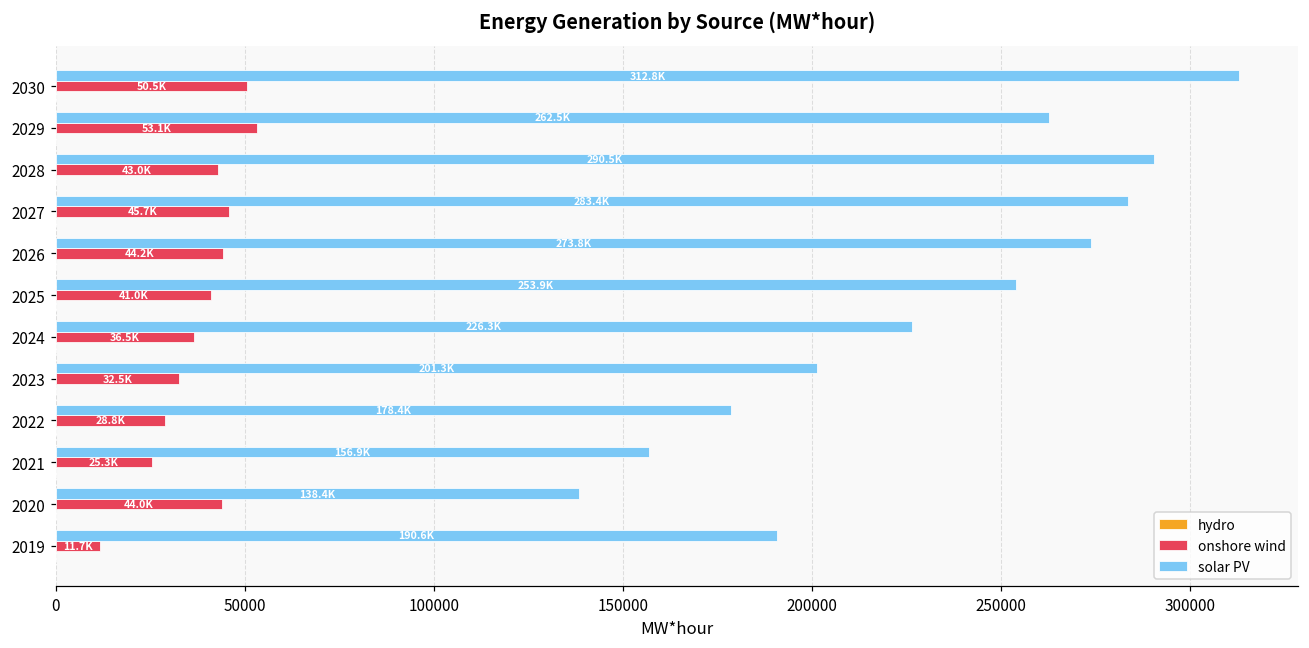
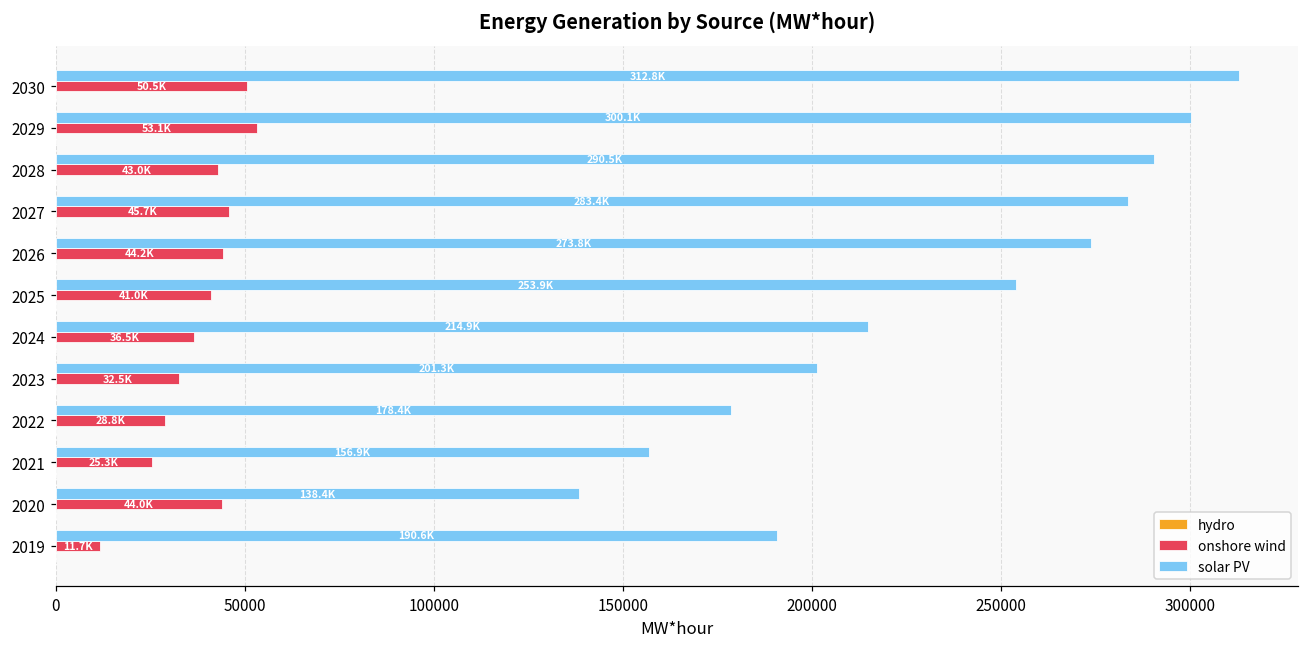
solar PV, 2029: 262.5K -> 300.1K
solar PV, 2024: 226.3K -> 214.9K
